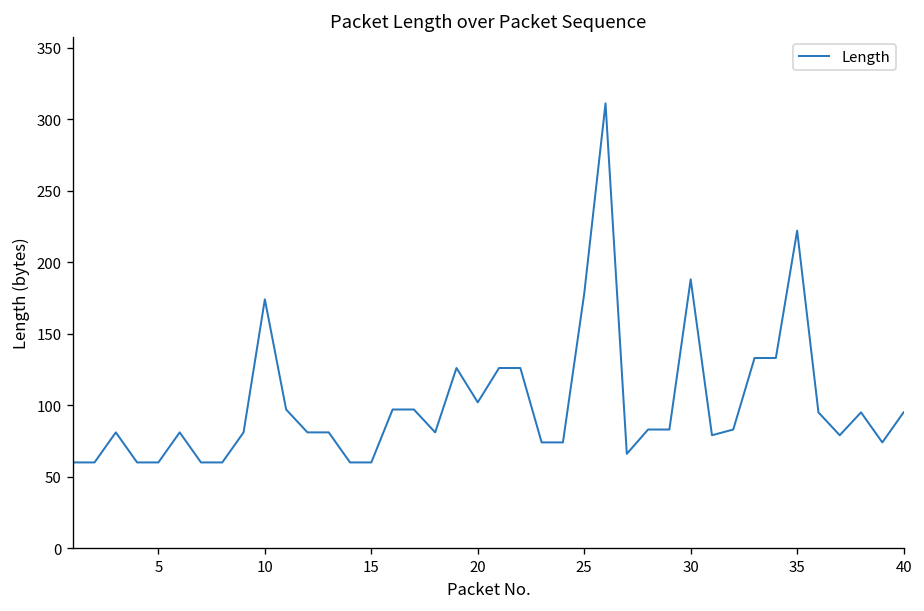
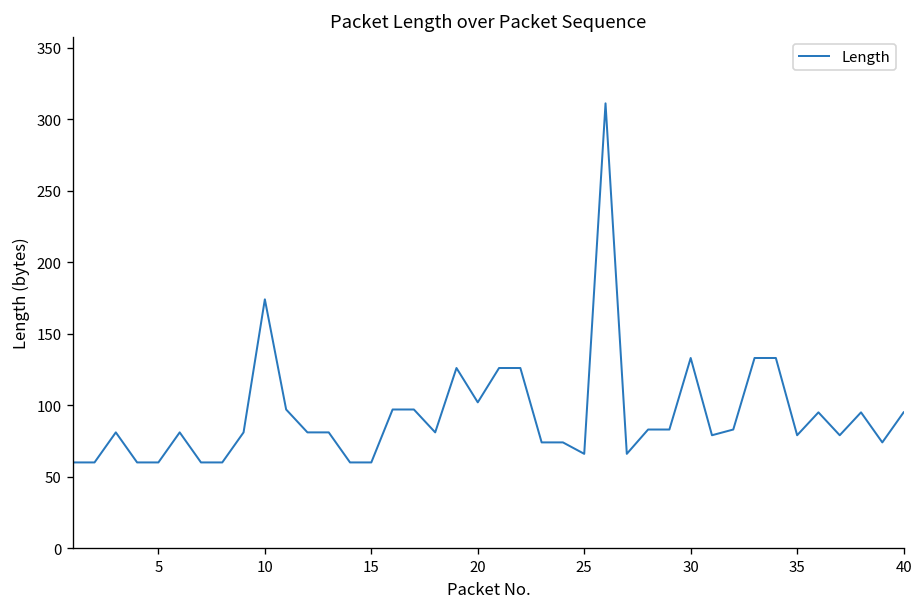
25: 178 -> 66
30: 188 -> 133
35: 222 -> 79
